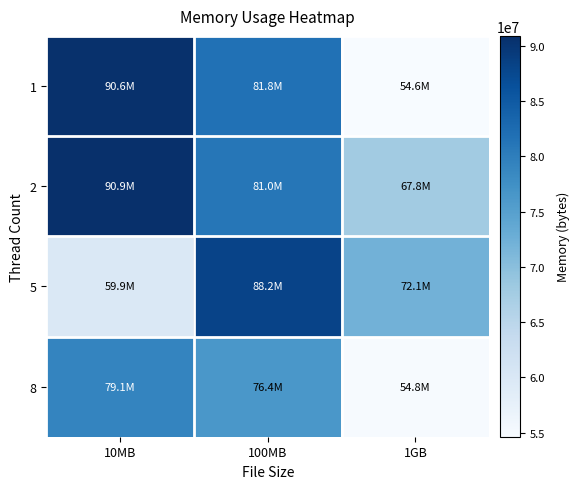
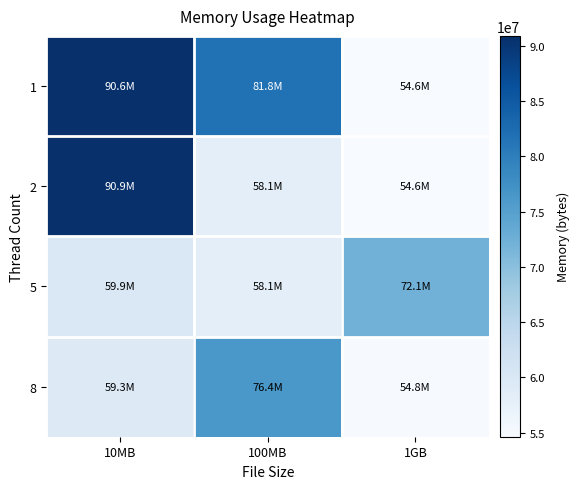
2, 100MB: 81.0M -> 58.1M
2, 1GB: 67.8M -> 54.6M
5, 100MB: 88.2M -> 58.1M
8, 10MB: 79.1M -> 59.3M
